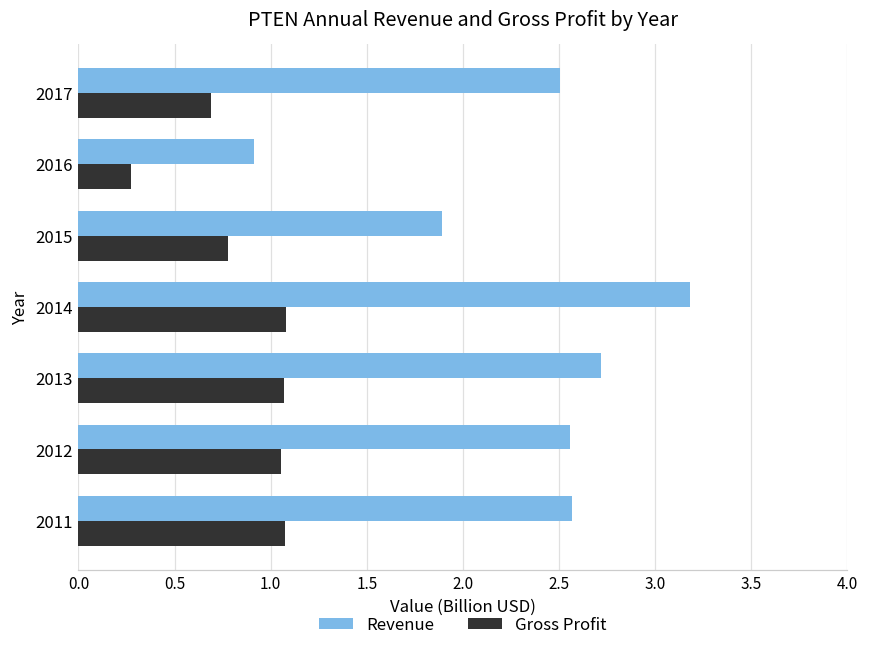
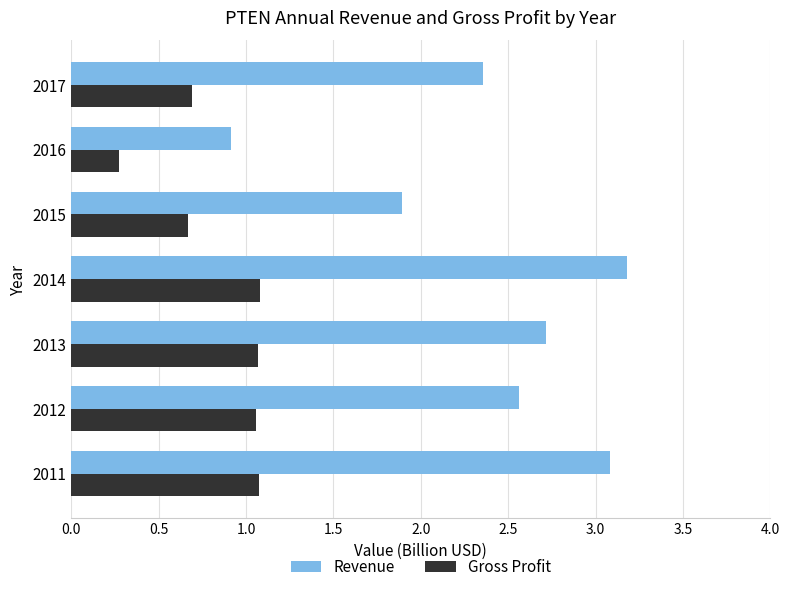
Revenue, 2017: 2.50 -> 2.36
Gross Profit, 2015: 0.78 -> 0.67
Revenue, 2011: 2.57 -> 3.08
